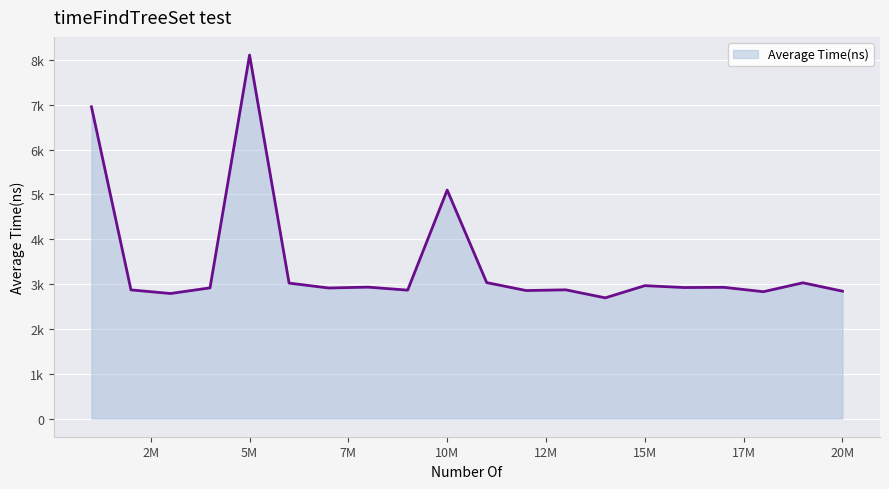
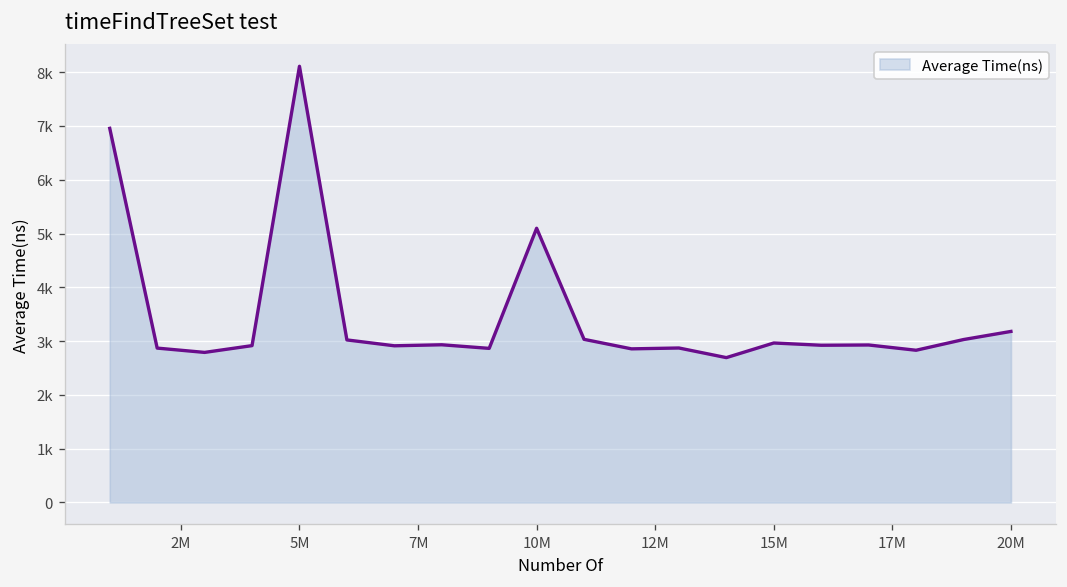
20M: 2800 -> 3200
